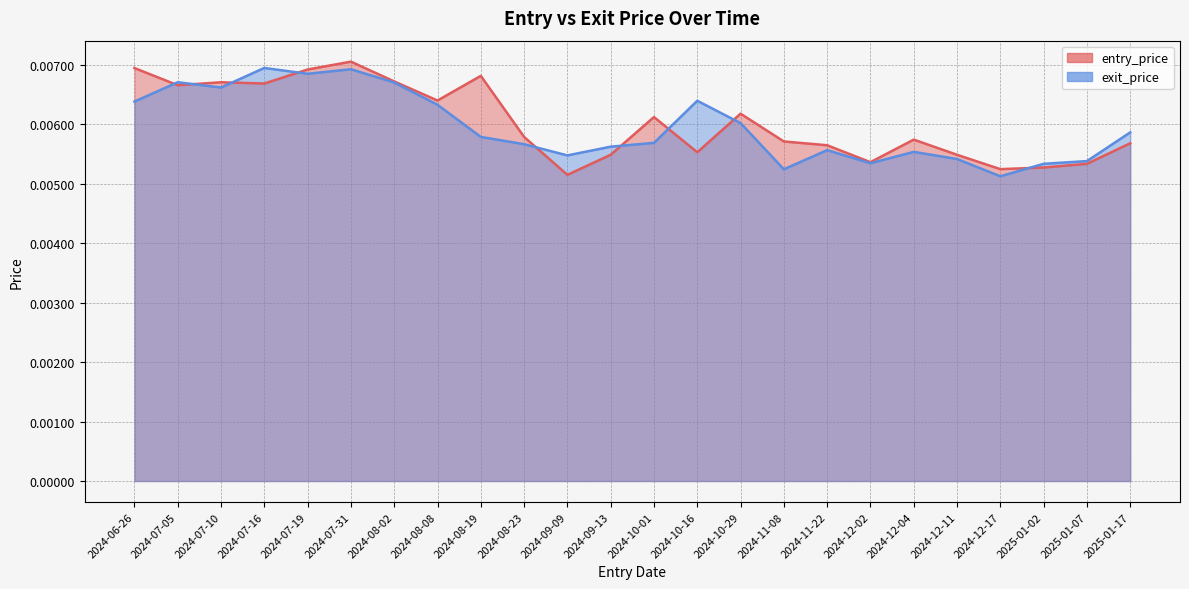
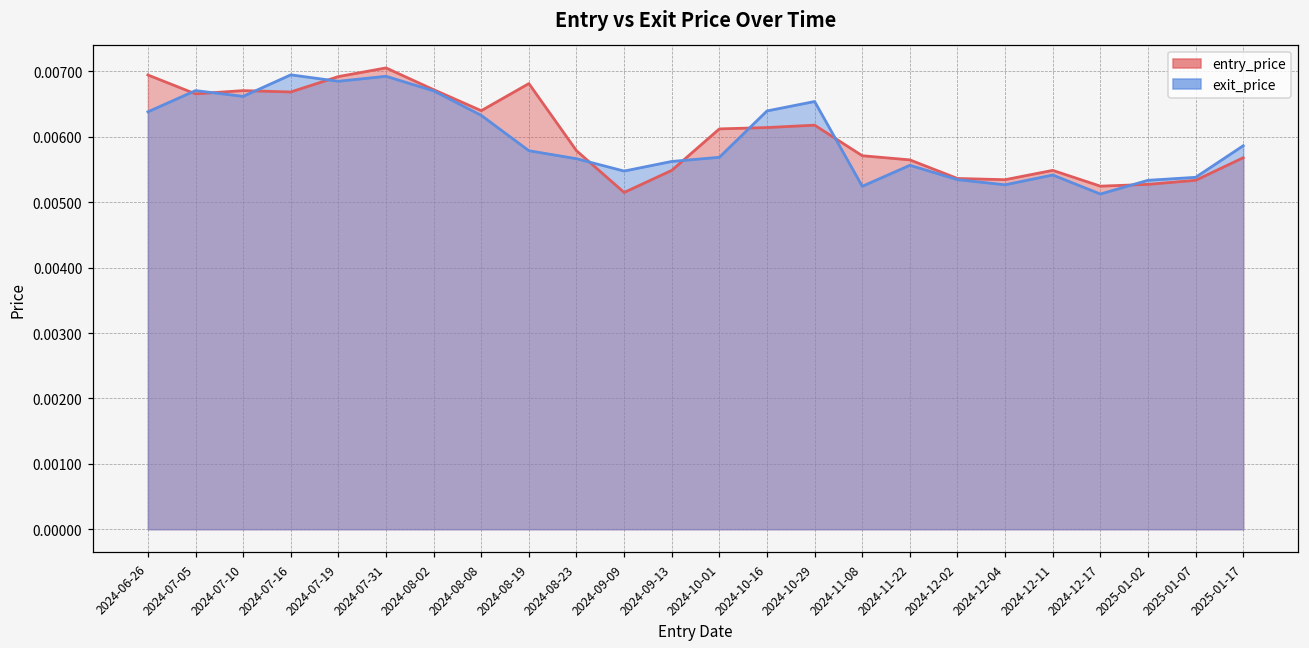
entry_price, 2024-10-16: 0.0055 -> 0.0061
exit_price, 2024-10-29: 0.0060 -> 0.0065
entry_price, 2024-12-04: 0.0057 -> 0.0053
exit_price, 2024-12-04: 0.0055 -> 0.0053
